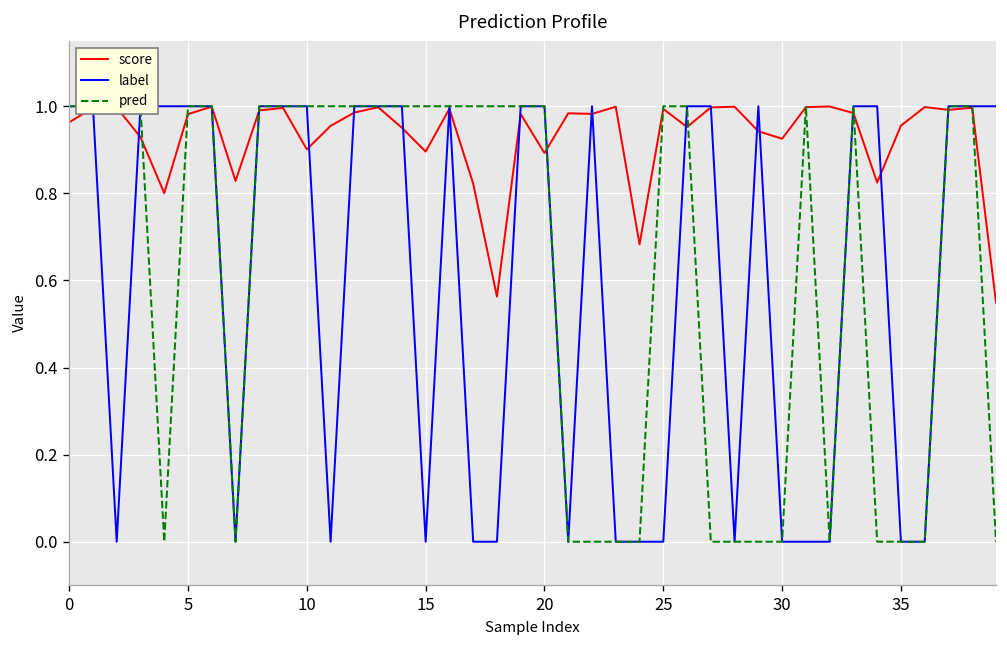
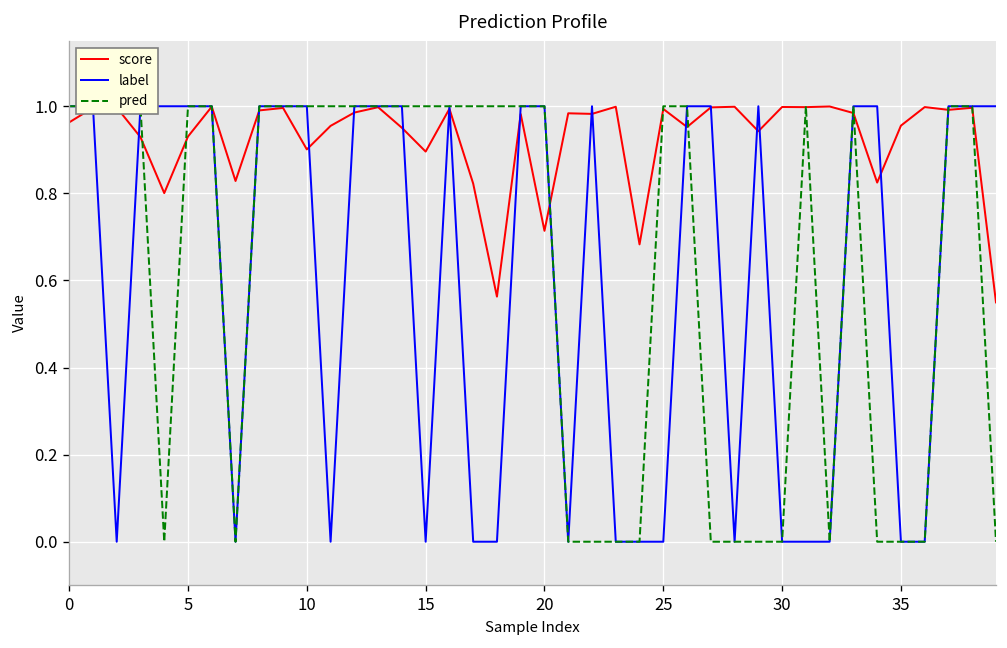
score, 5: 0.98 -> 0.93
score, 20: 0.89 -> 0.71
score, 30: 0.93 -> 1.00
